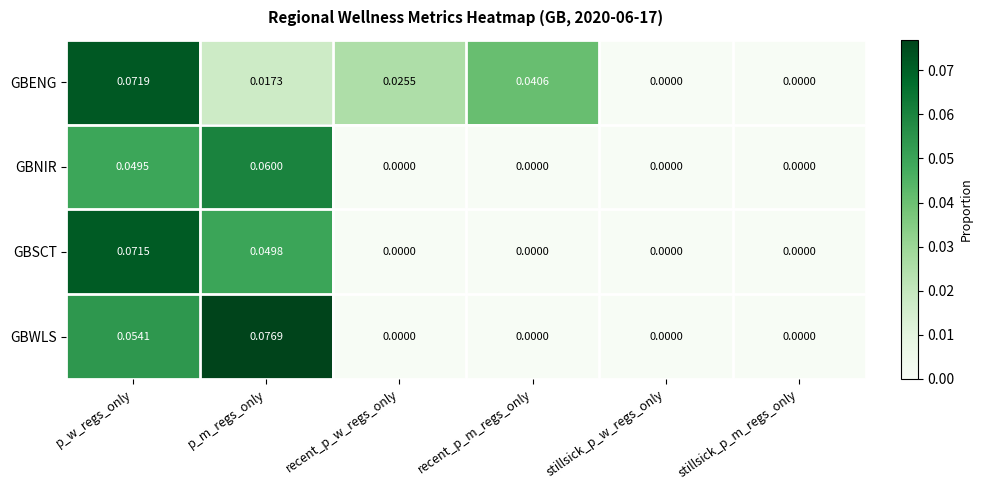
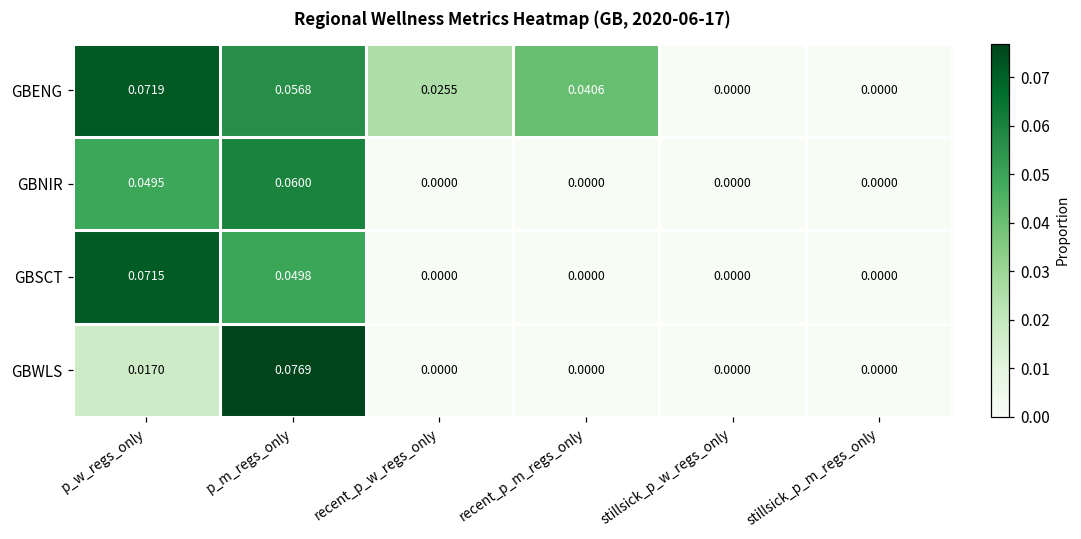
GBENG, p_m_regs_only: 0.0173 -> 0.0568
GBWLS, p_w_regs_only: 0.0541 -> 0.0170
